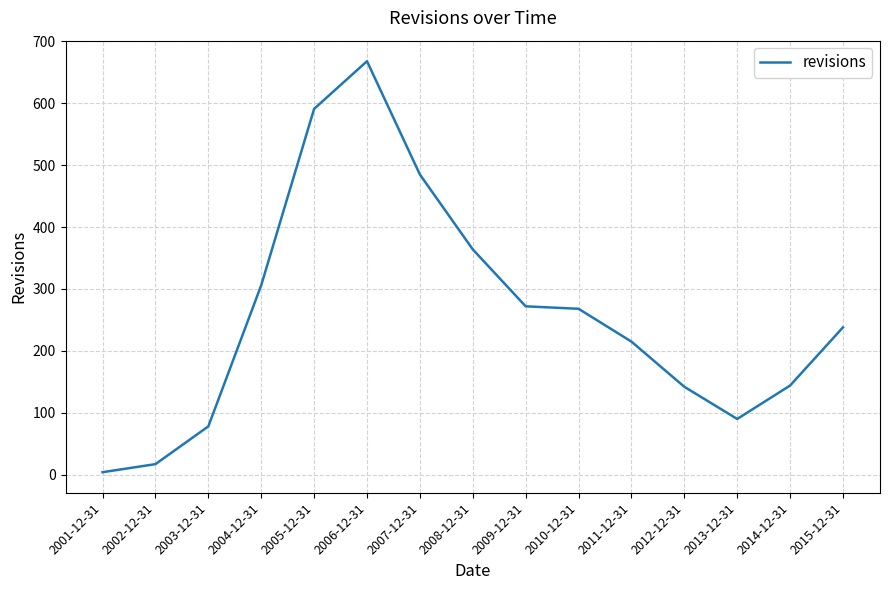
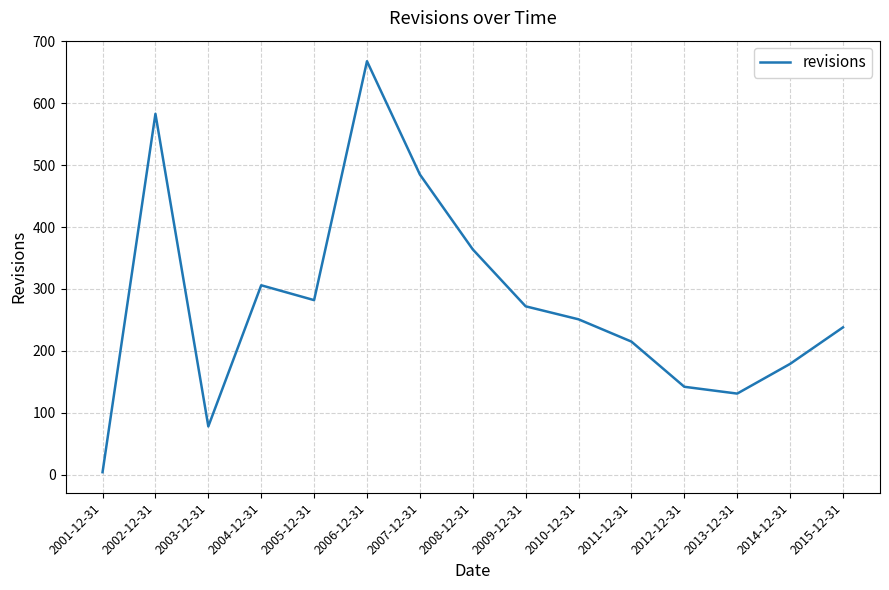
2002-12-31: 20 -> 580
2005-12-31: 590 -> 280
2010-12-31: 270 -> 250
2013-12-31: 90 -> 130
2014-12-31: 140 -> 180
